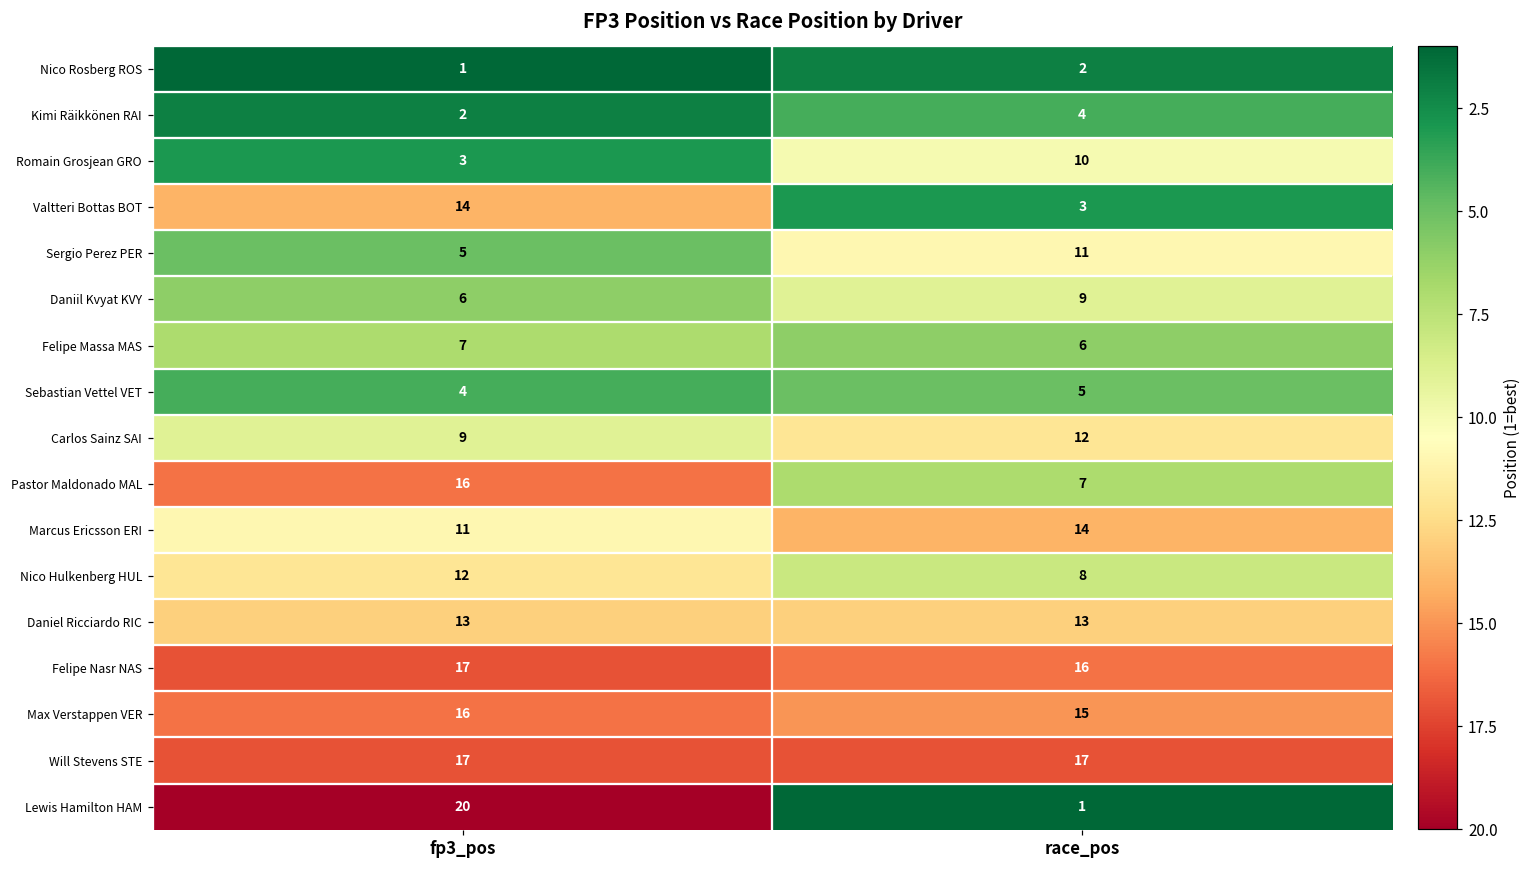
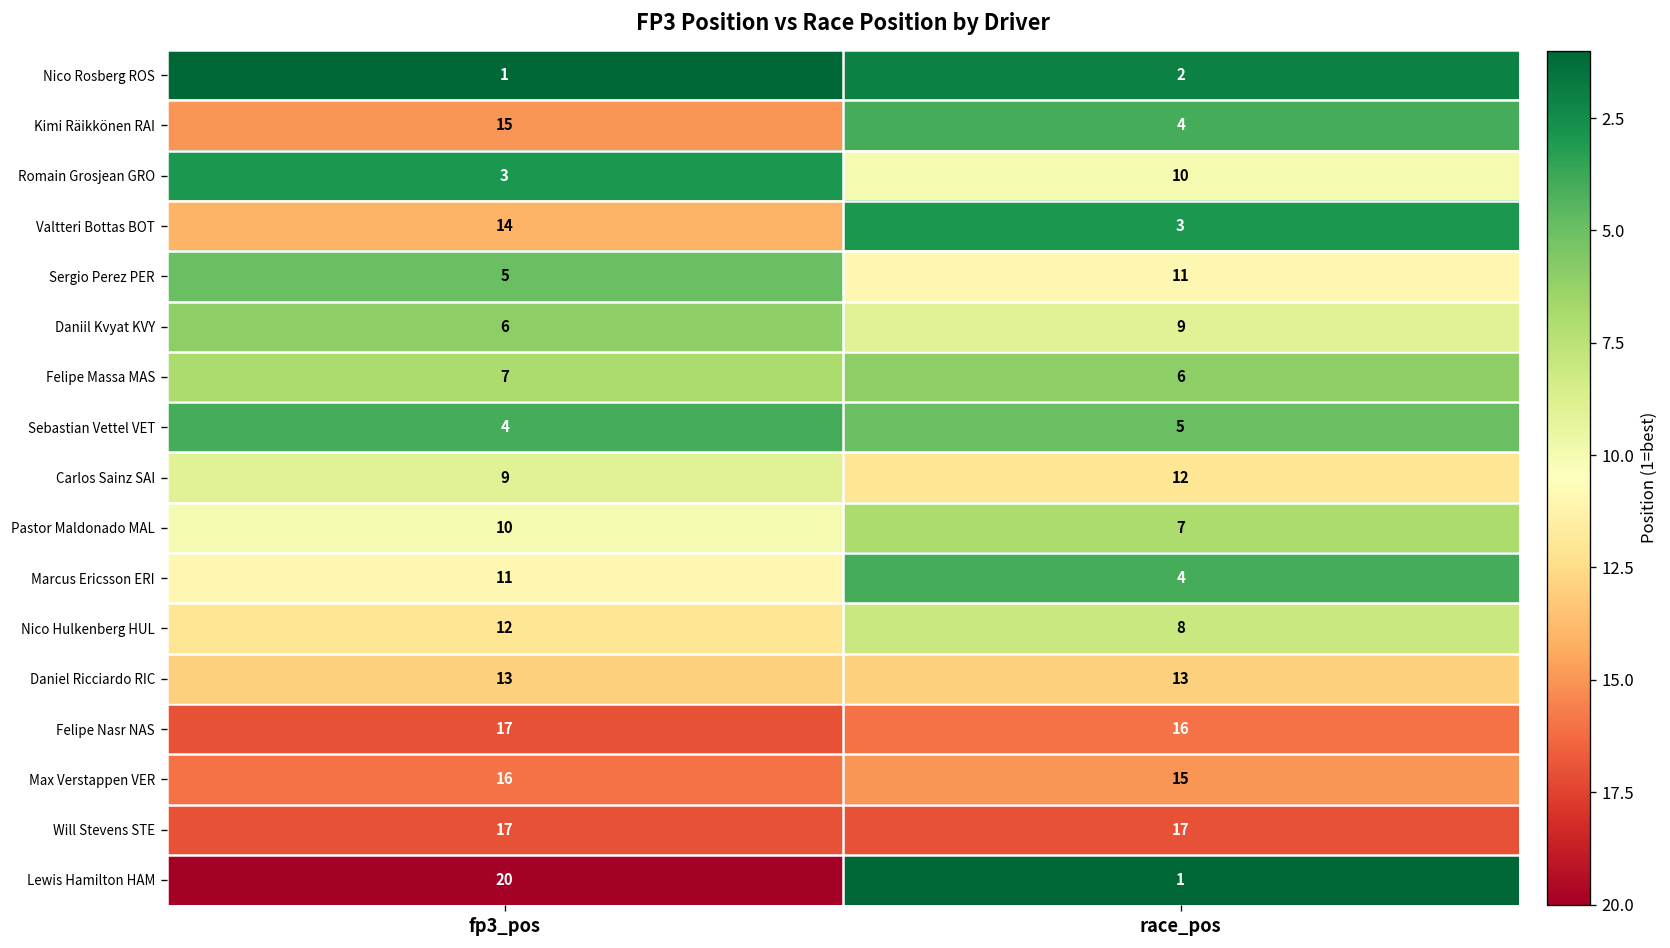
Kimi Räikkönen RAI, fp3_pos: 2 -> 15
Pastor Maldonado MAL, fp3_pos: 16 -> 10
Marcus Ericsson ERI, race_pos: 14 -> 4
